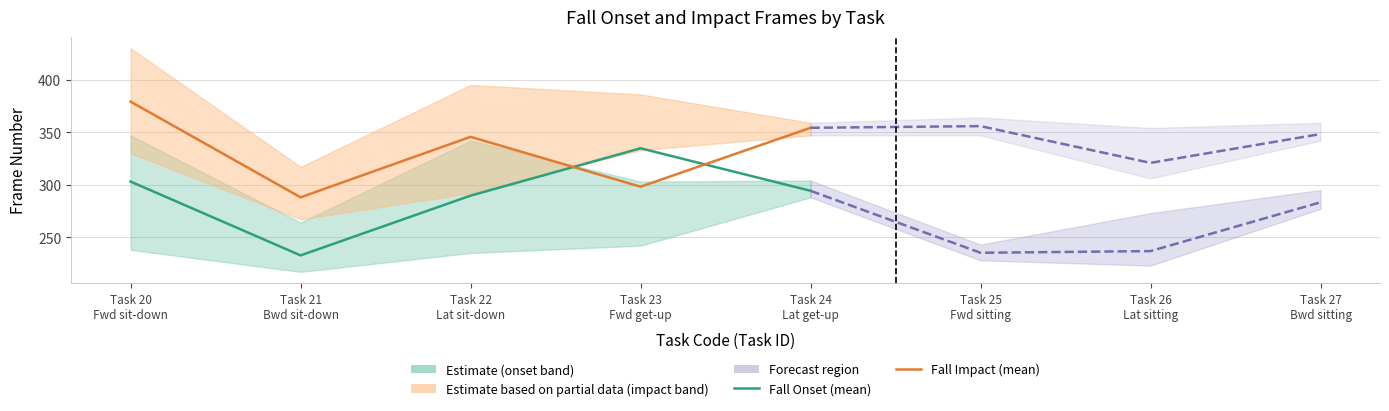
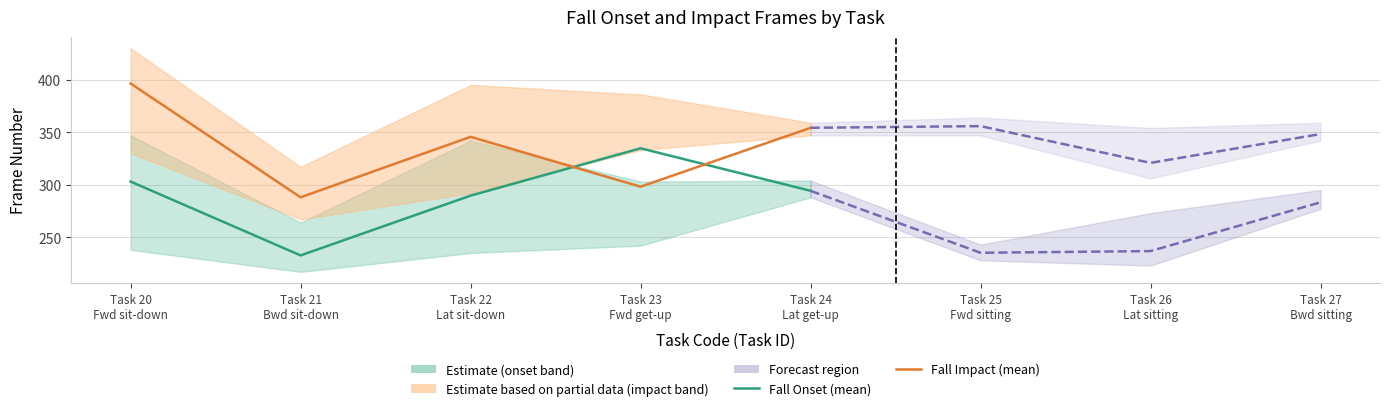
Fall Impact (mean), Task 20 Fwd sit-down: 379 -> 396
